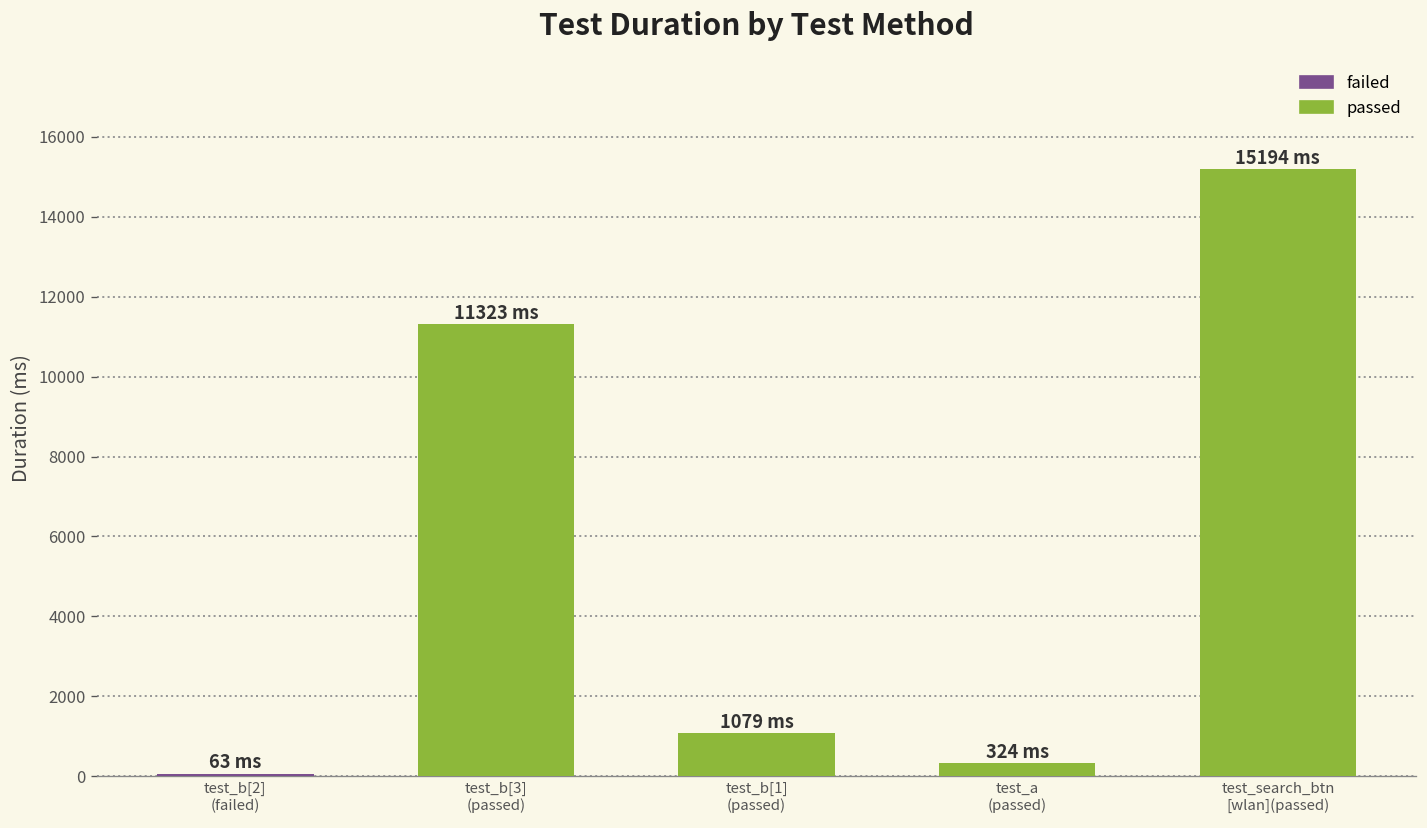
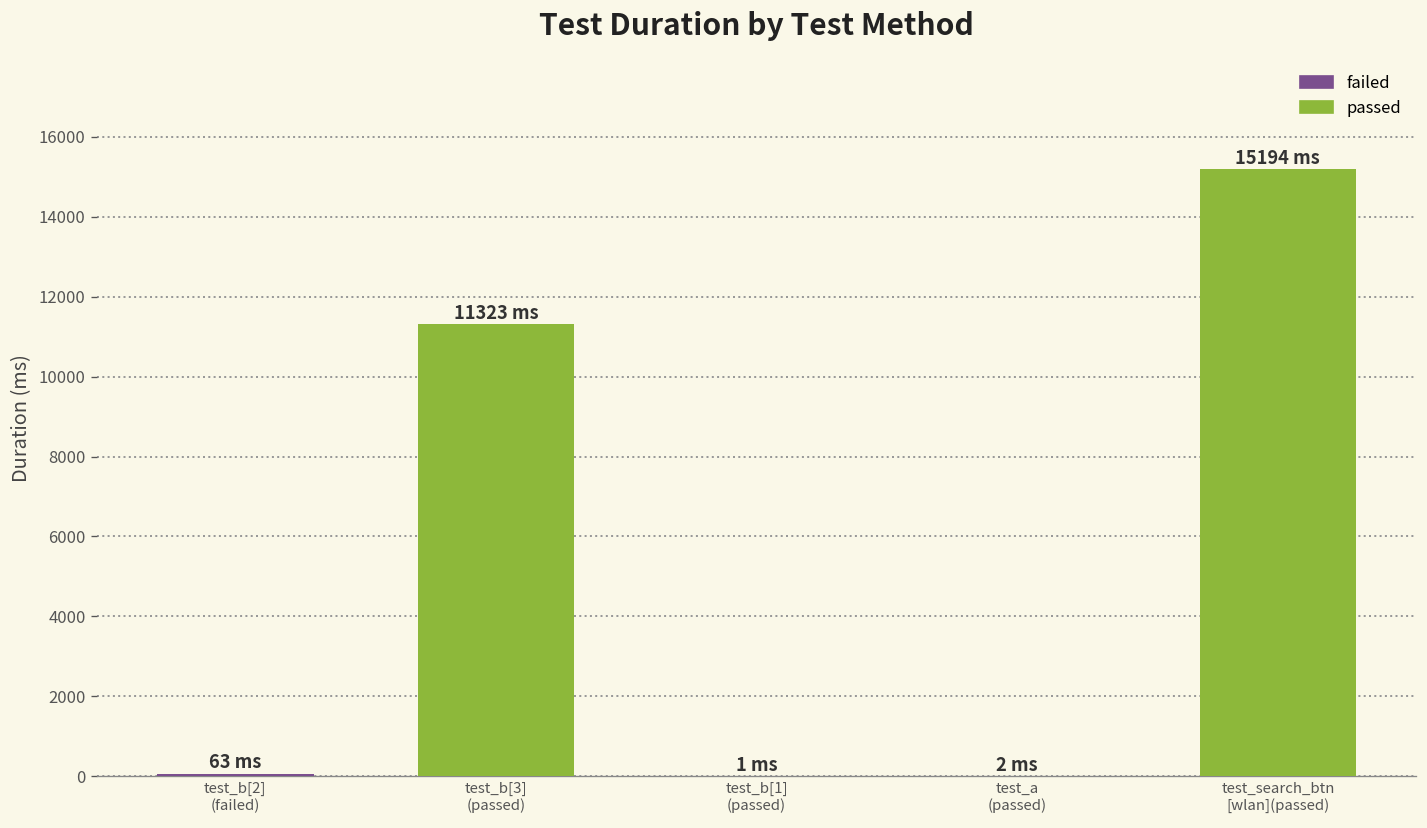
test_b[1] (passed): 1079 -> 1
test_a (passed): 324 -> 2
